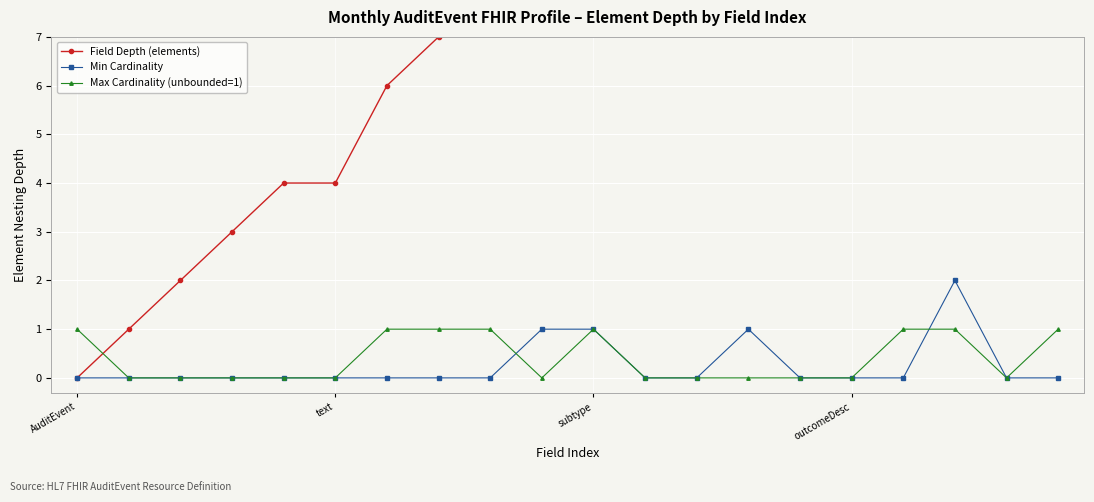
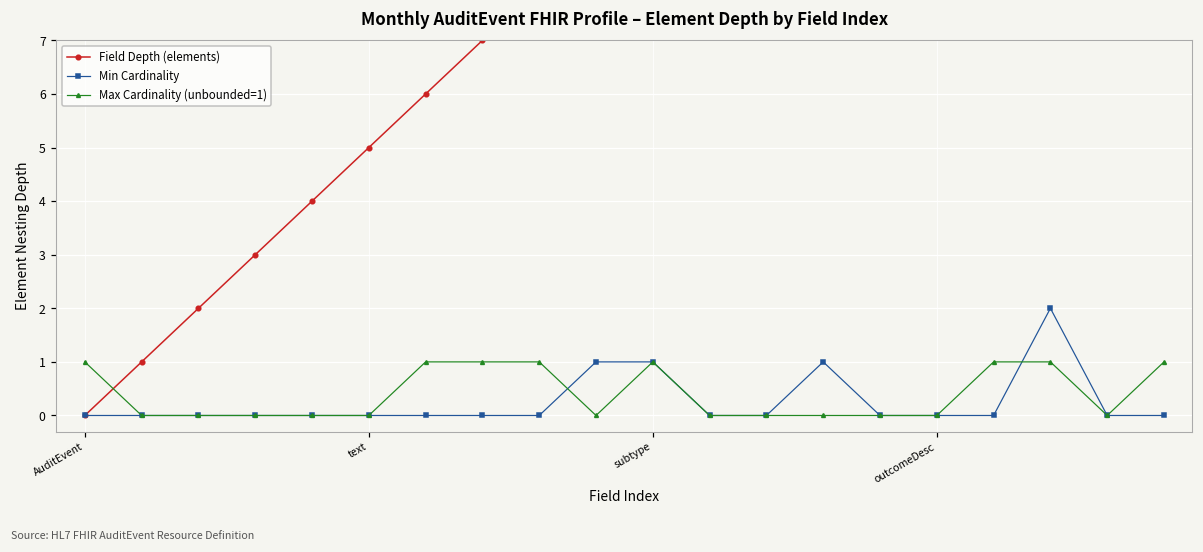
Field Depth (elements), text: 4 -> 5
